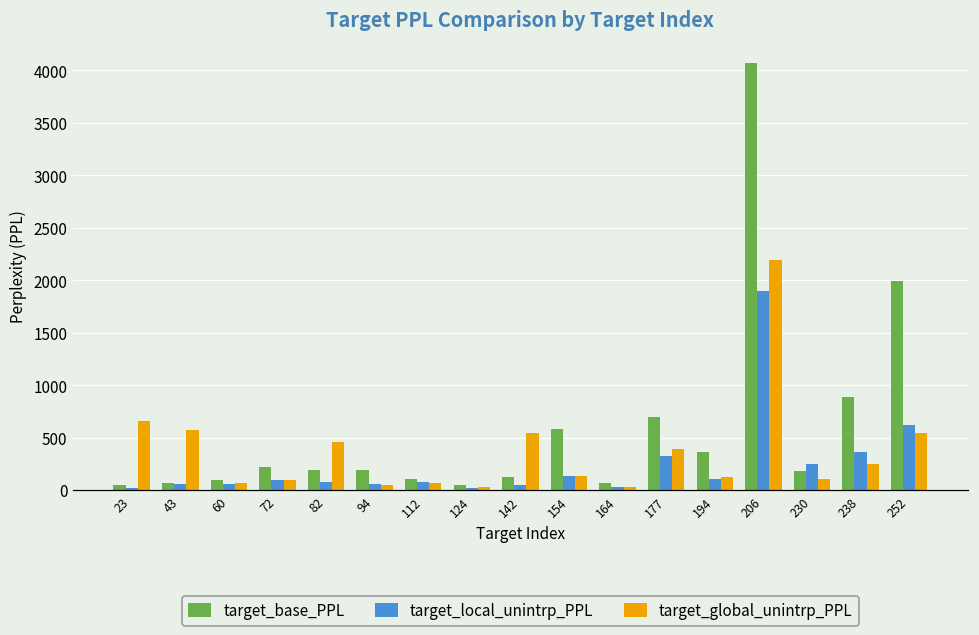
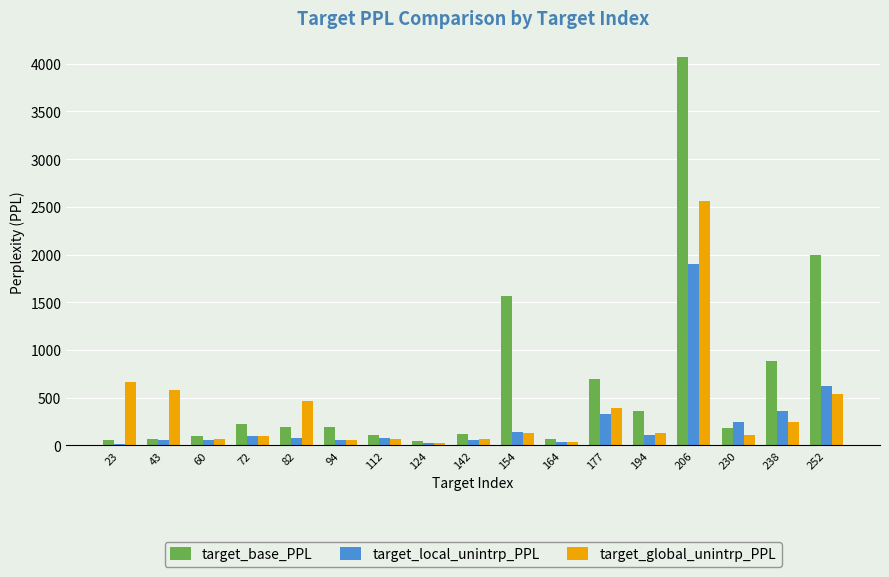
target_global_unintrp_PPL, 142: 500 -> 100
target_base_PPL, 154: 600 -> 1600
target_global_unintrp_PPL, 206: 2200 -> 2600
